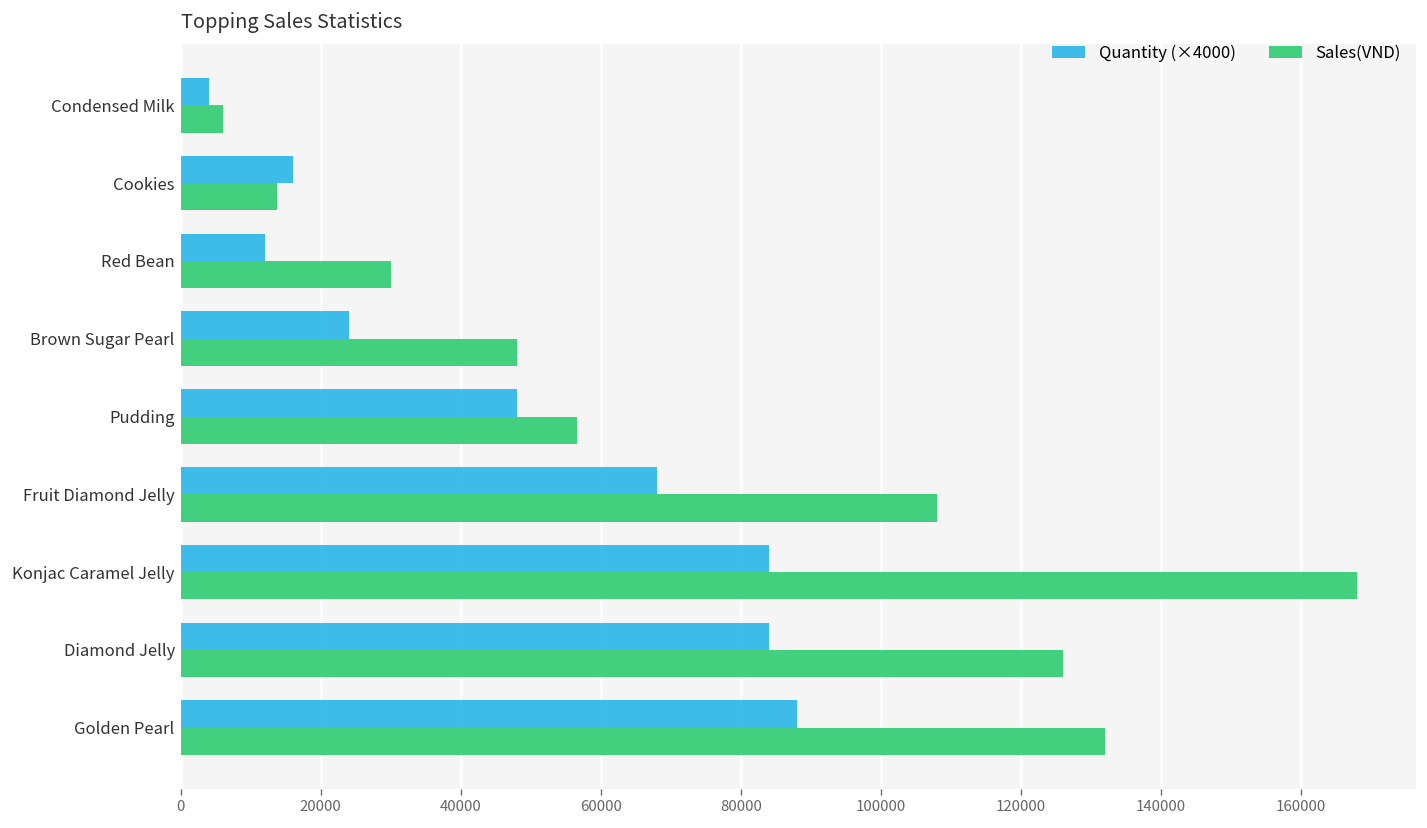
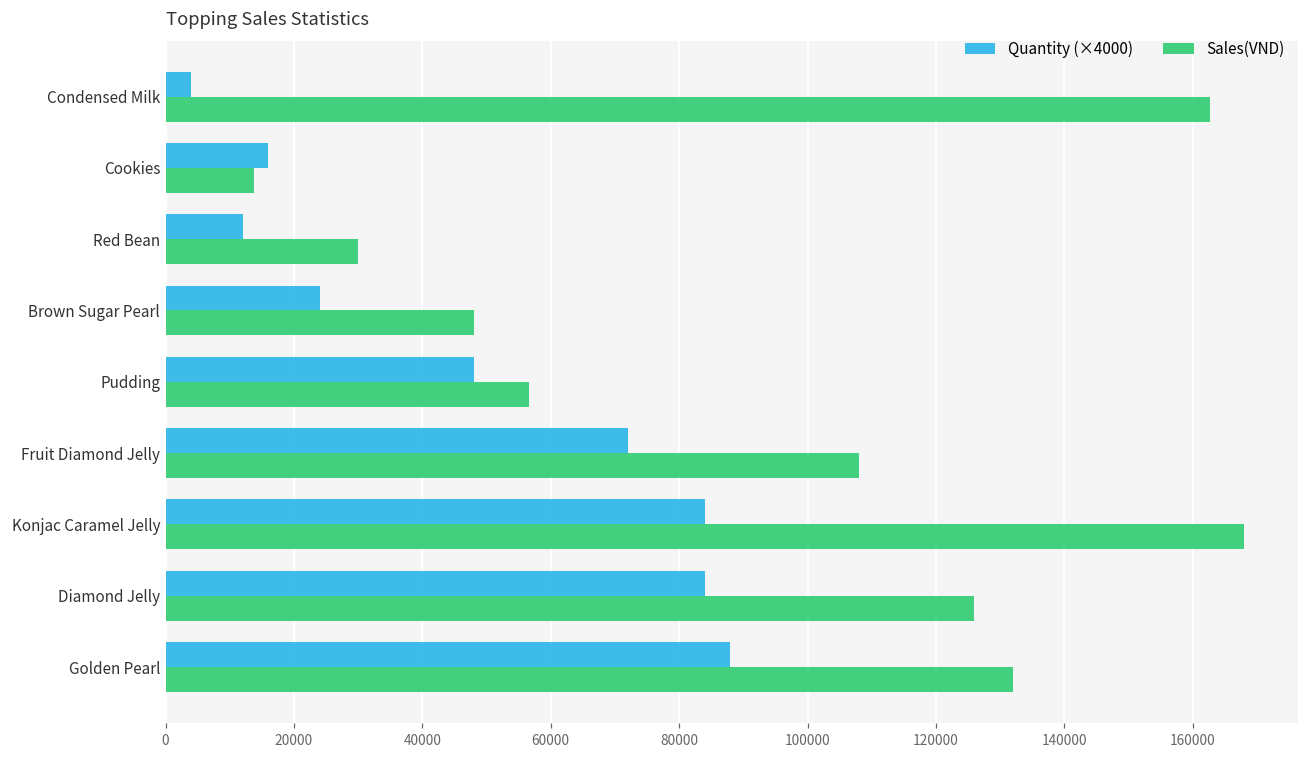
Sales(VND), Condensed Milk: 6000 -> 163000
Quantity (×4000), Fruit Diamond Jelly: 68000 -> 72000
